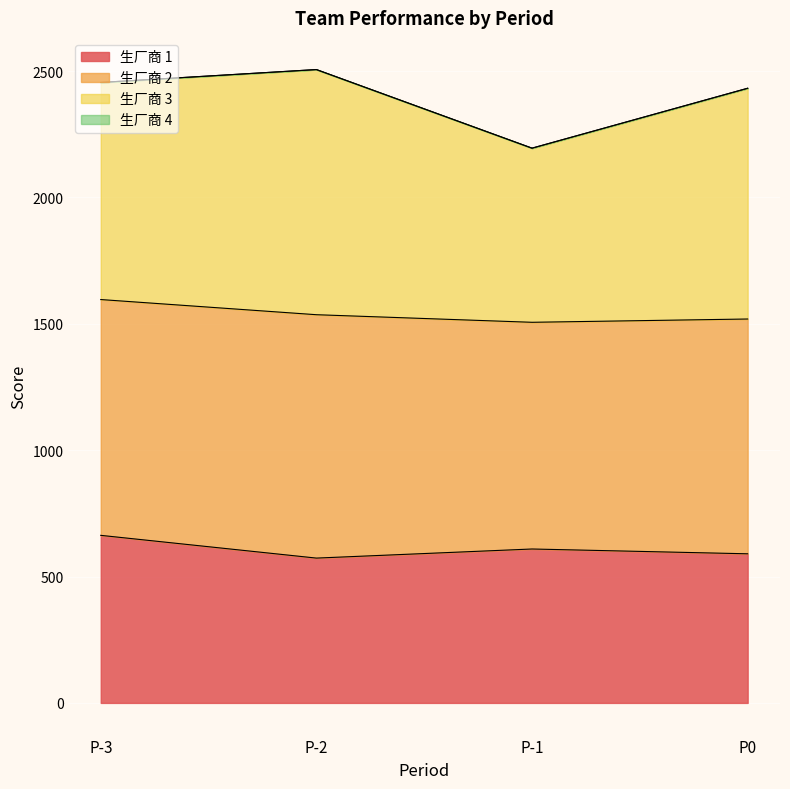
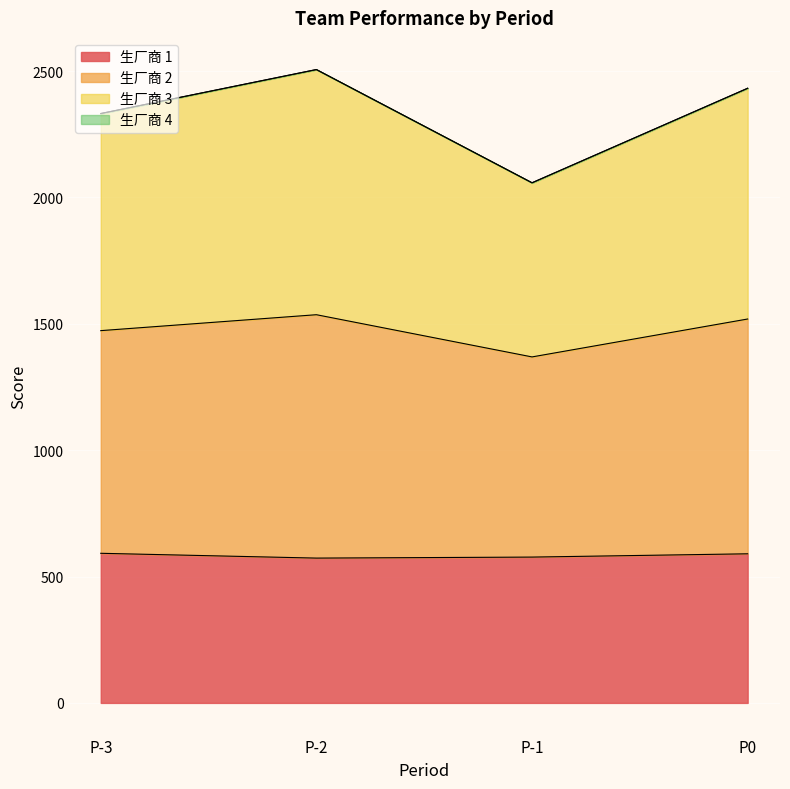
生厂商 1, P-3: 660 -> 590
生厂商 2, P-3: 930 -> 880
生厂商 1, P-1: 610 -> 580
生厂商 2, P-1: 900 -> 790
